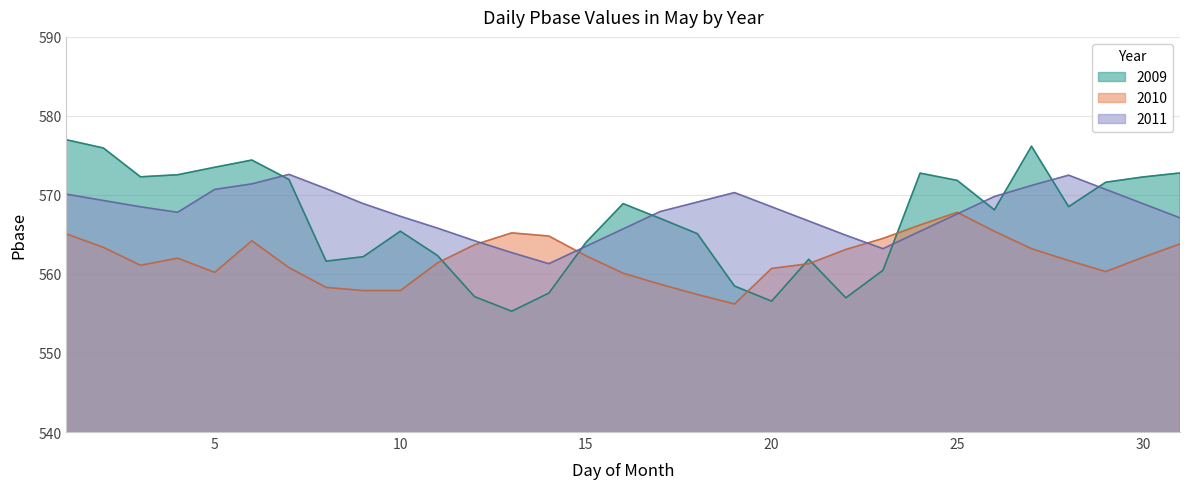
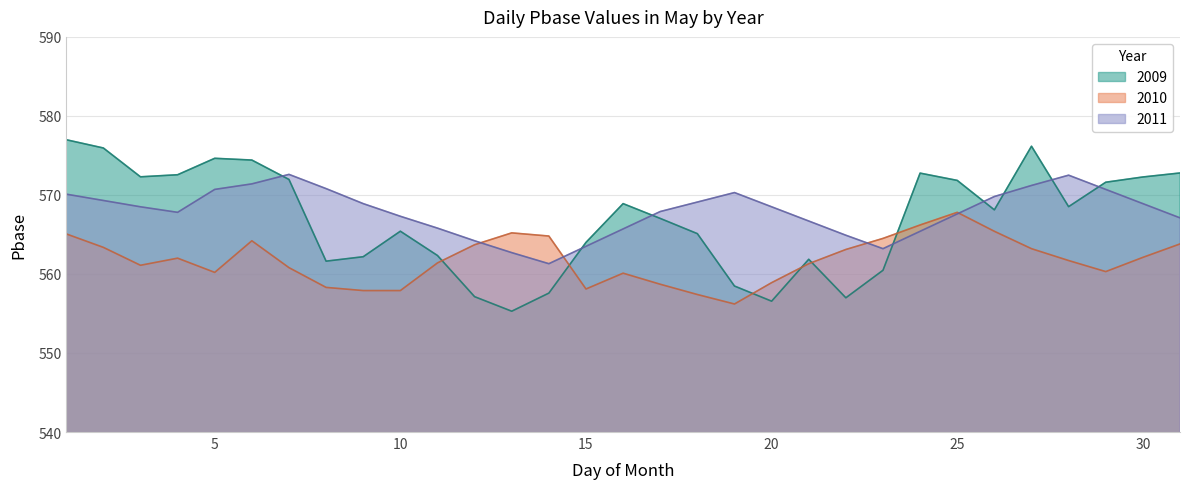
2009, 5: 574 -> 575
2010, 15: 562 -> 558
2010, 20: 561 -> 559
